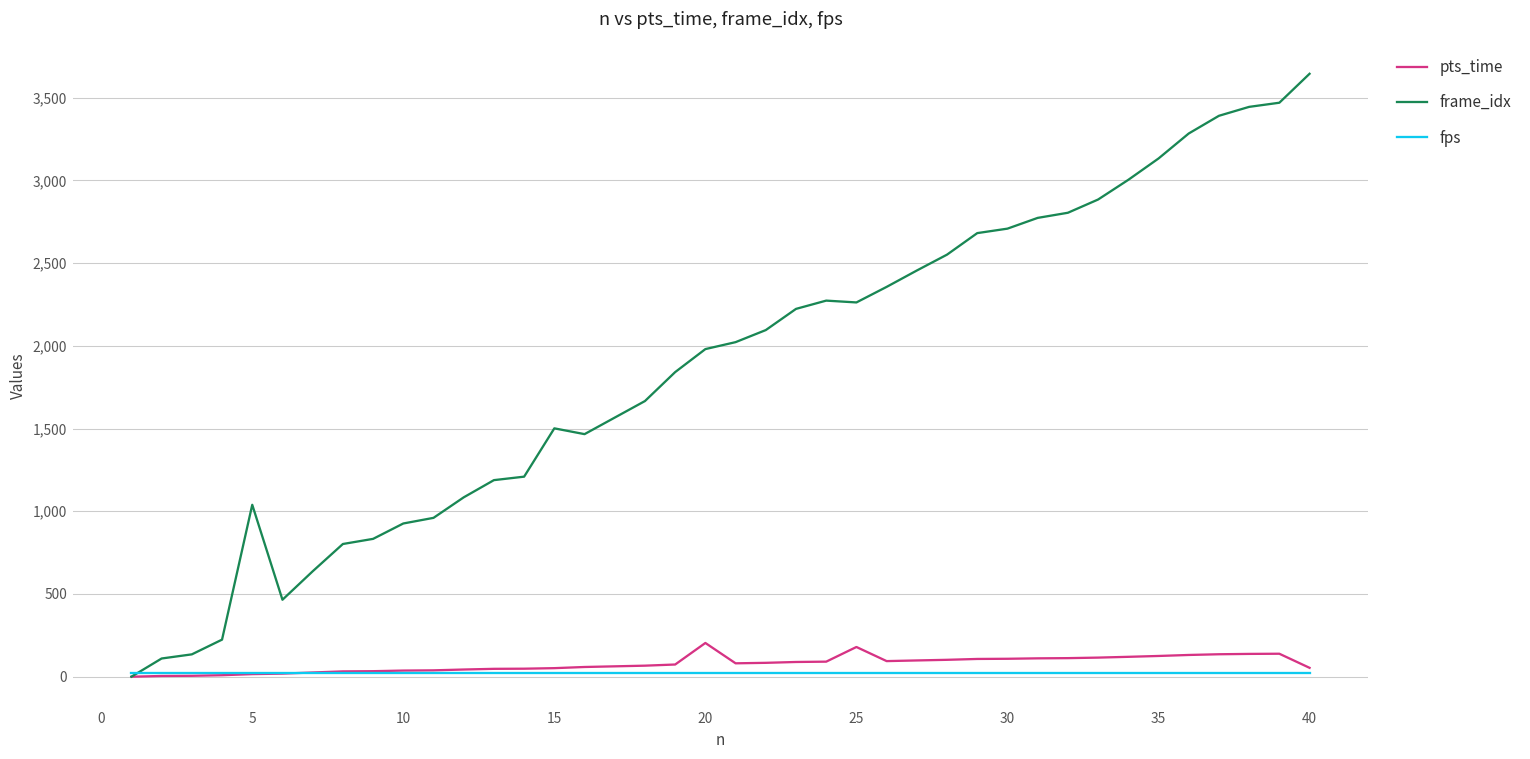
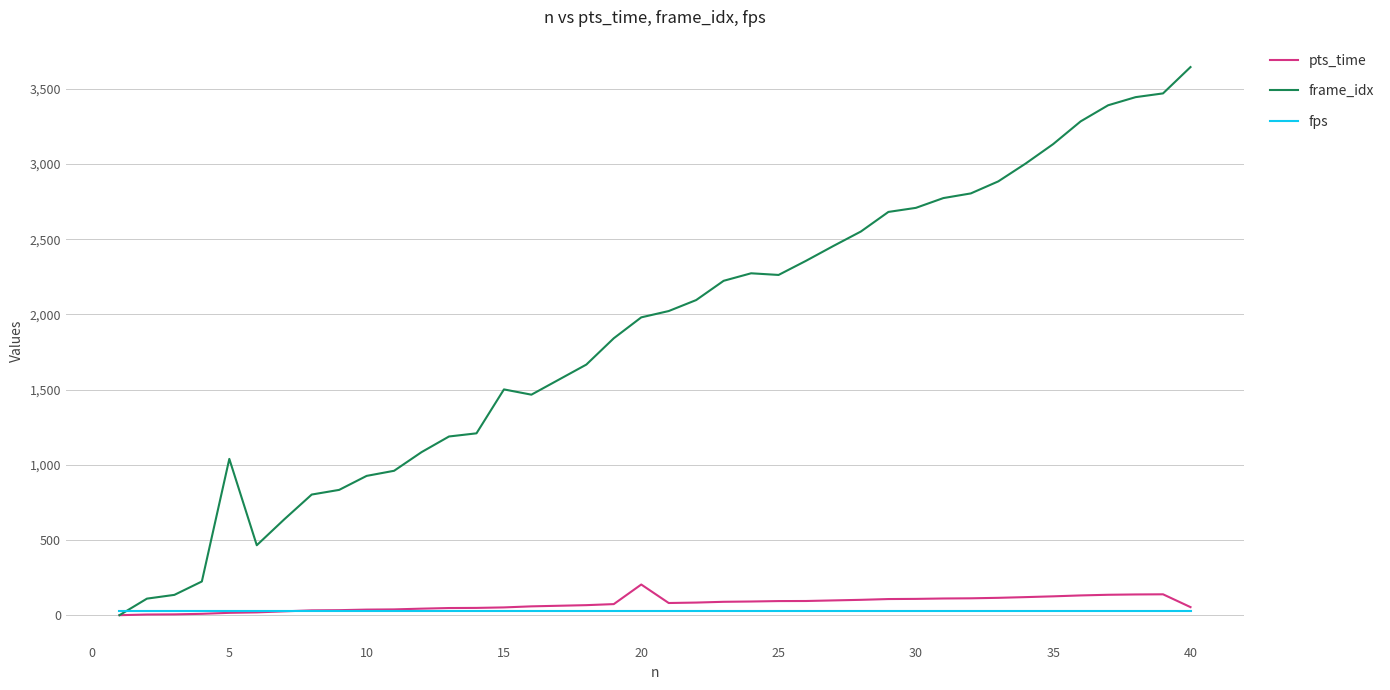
pts_time, 25: 180 -> 90
